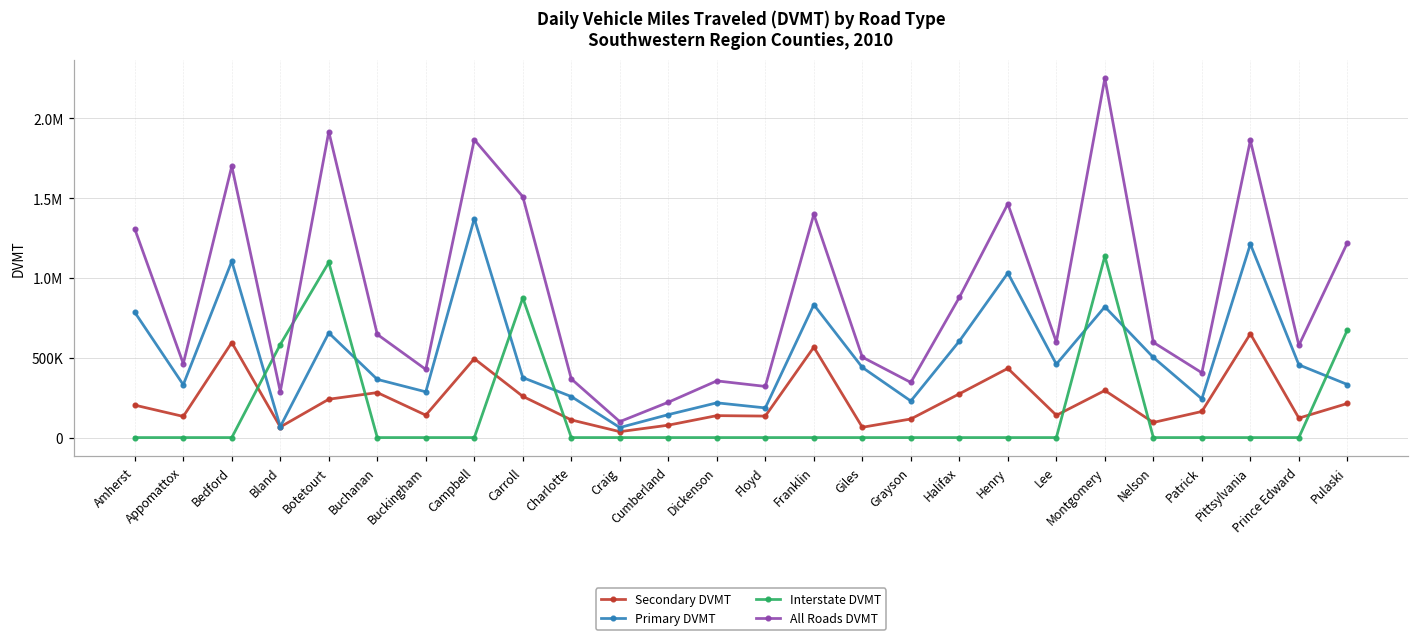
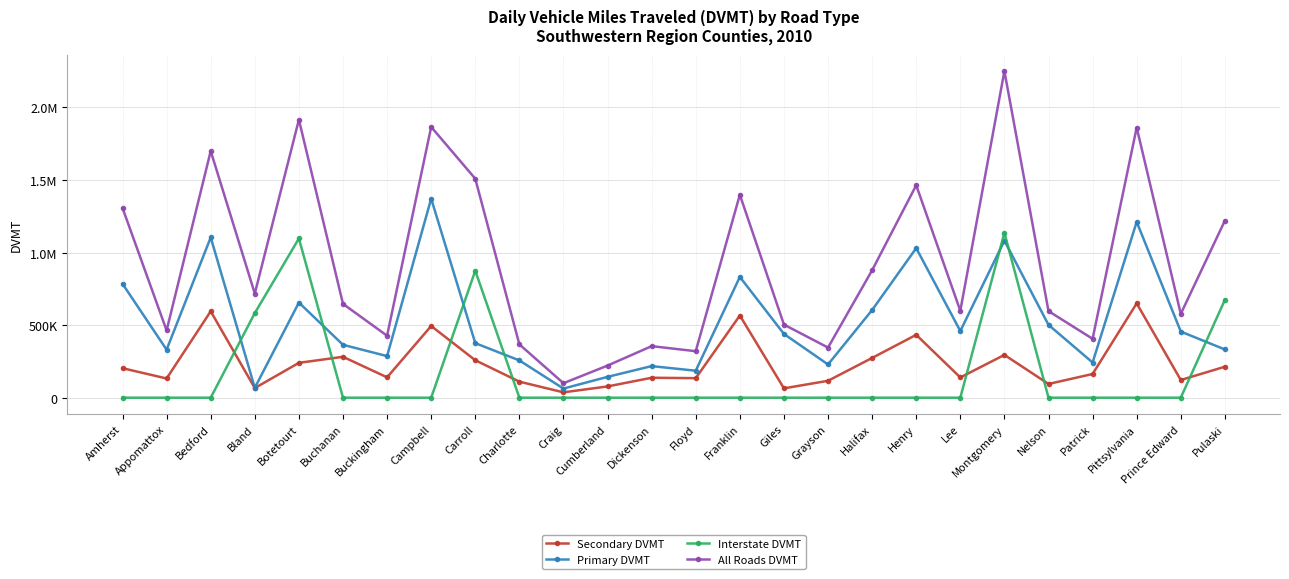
All Roads DVMT, Bland: 290000 -> 720000
Primary DVMT, Montgomery: 820000 -> 1080000
